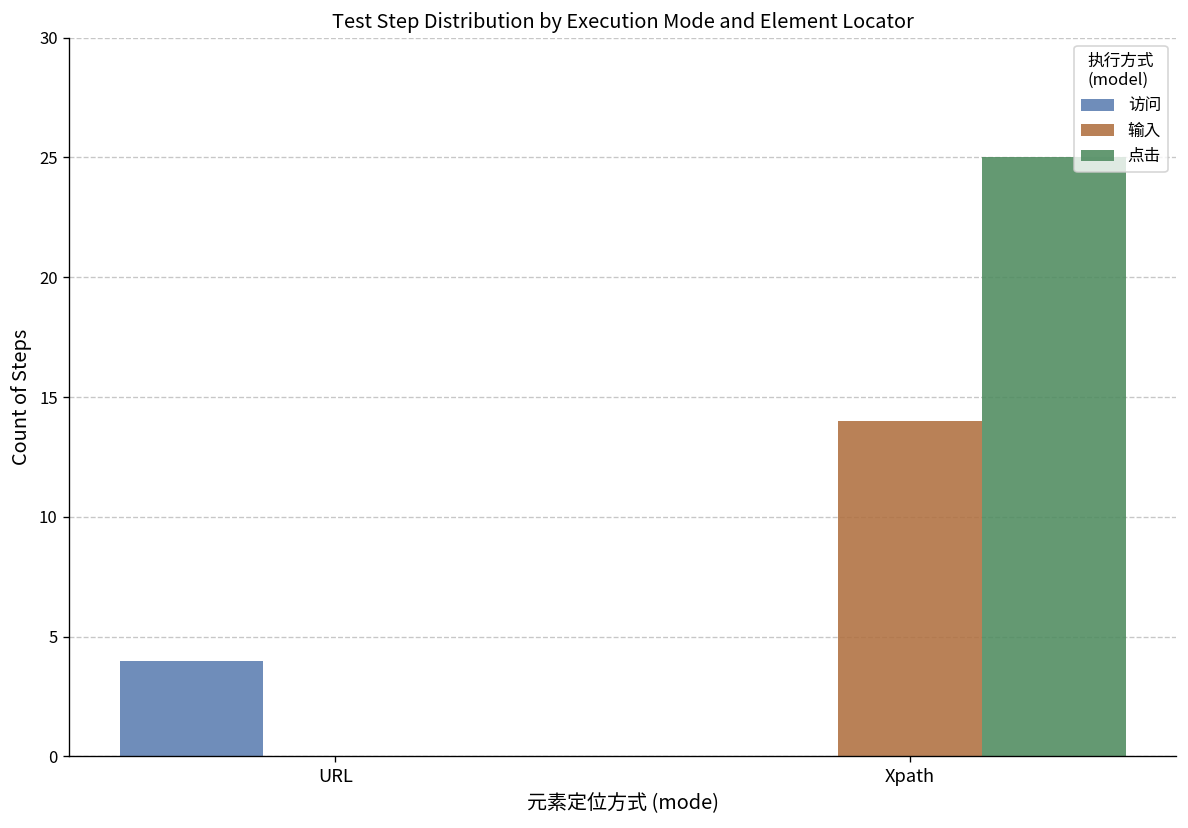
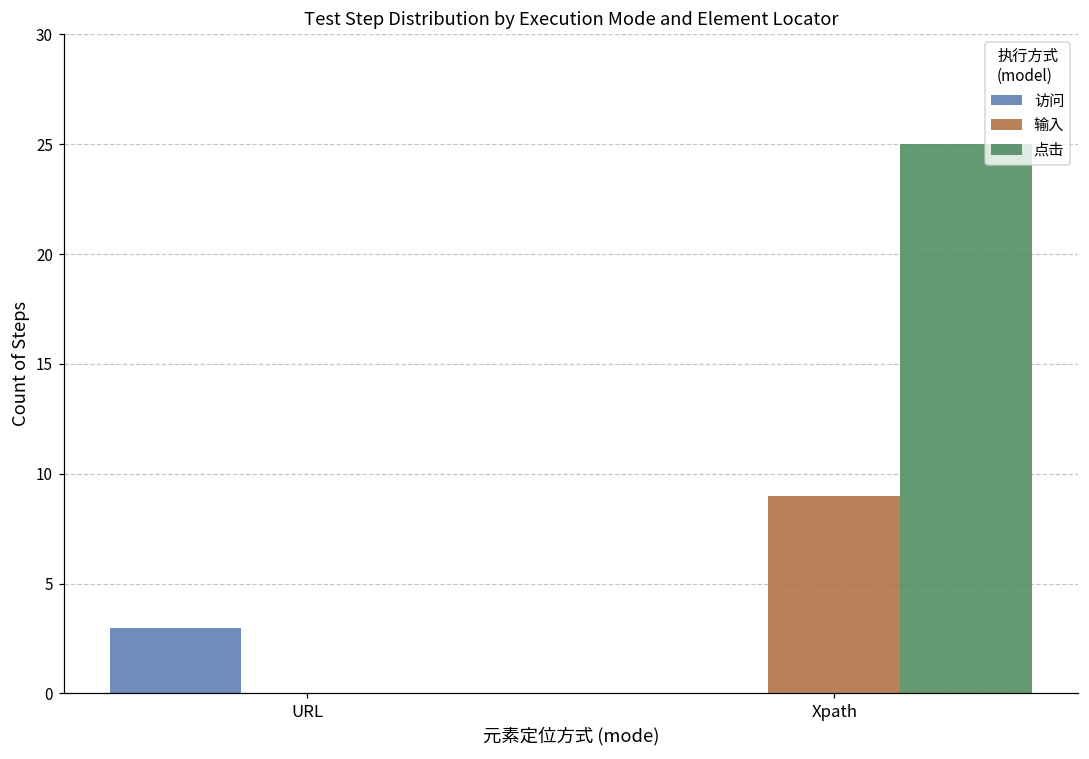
访问, URL: 4 -> 3
输入, Xpath: 14 -> 9
